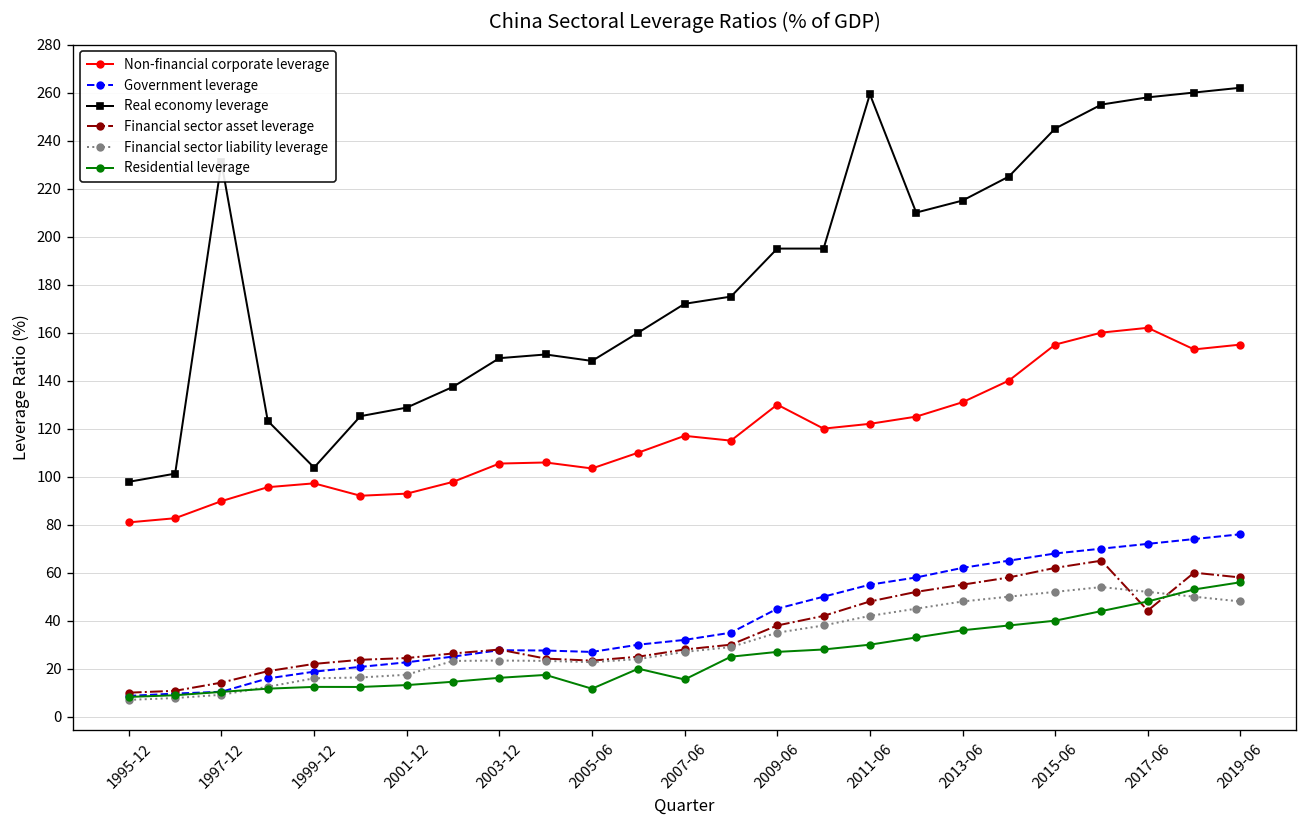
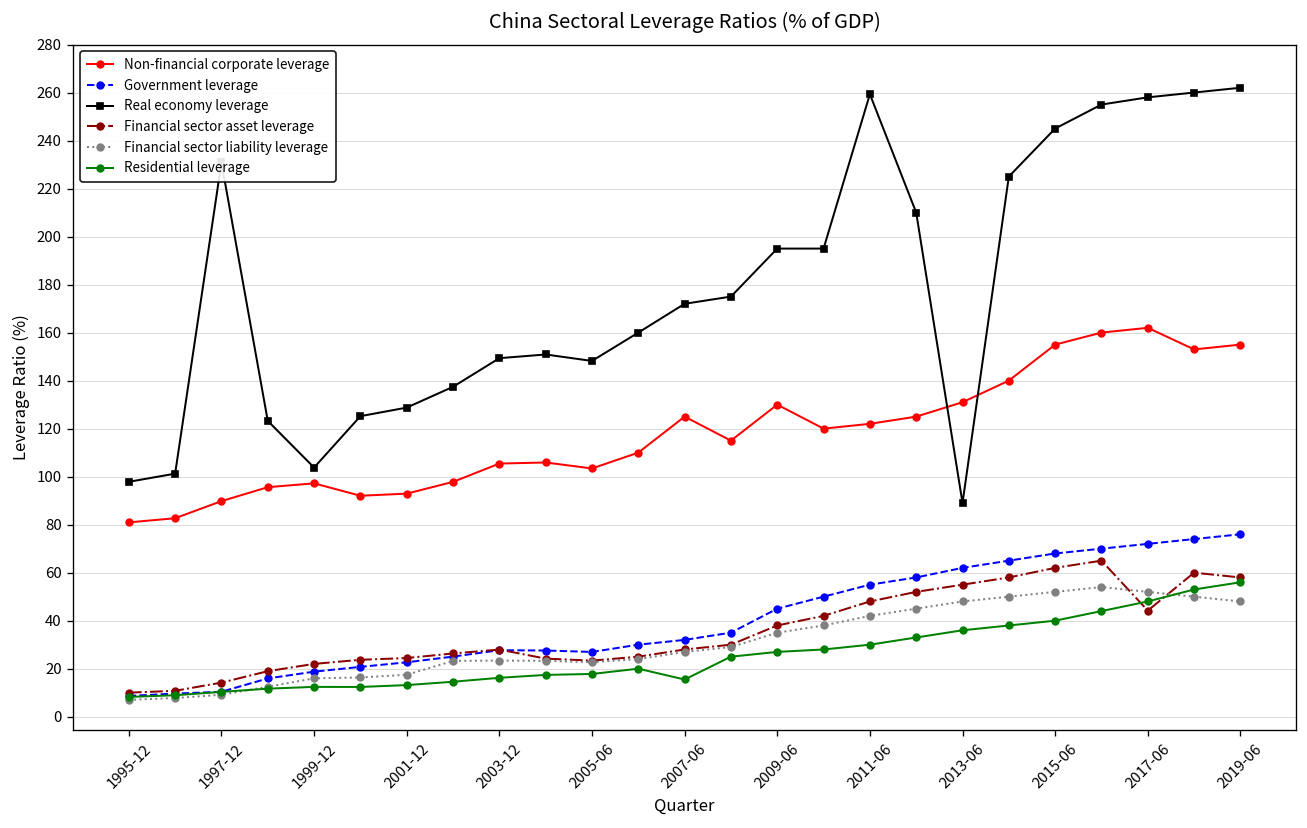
Residential leverage, 2005-06: 12 -> 18
Non-financial corporate leverage, 2007-06: 117 -> 125
Real economy leverage, 2013-06: 215 -> 89
